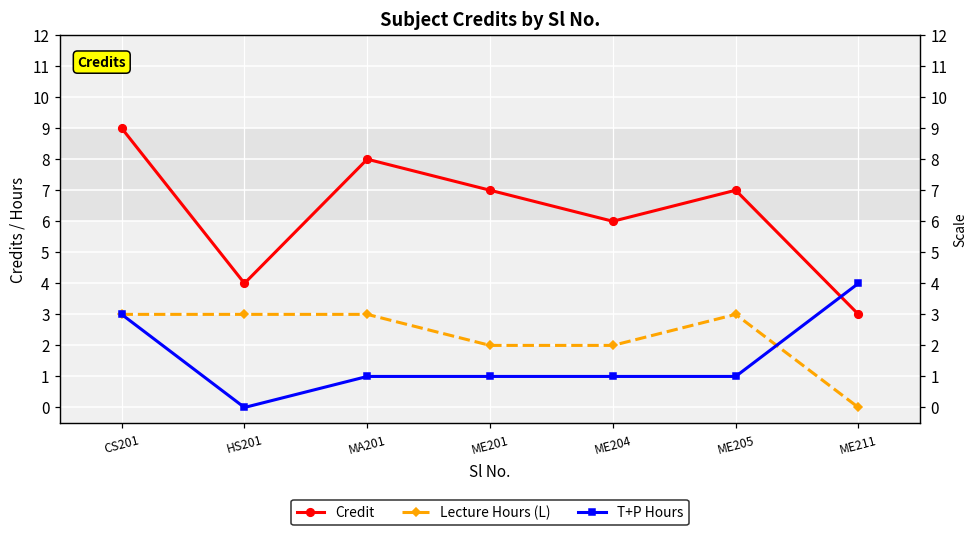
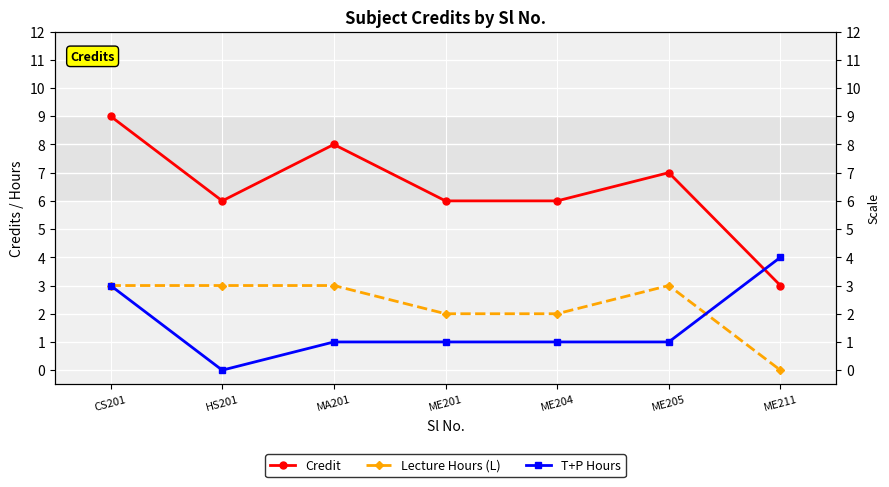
Credit, HS201: 4 -> 6
Credit, ME201: 7 -> 6
